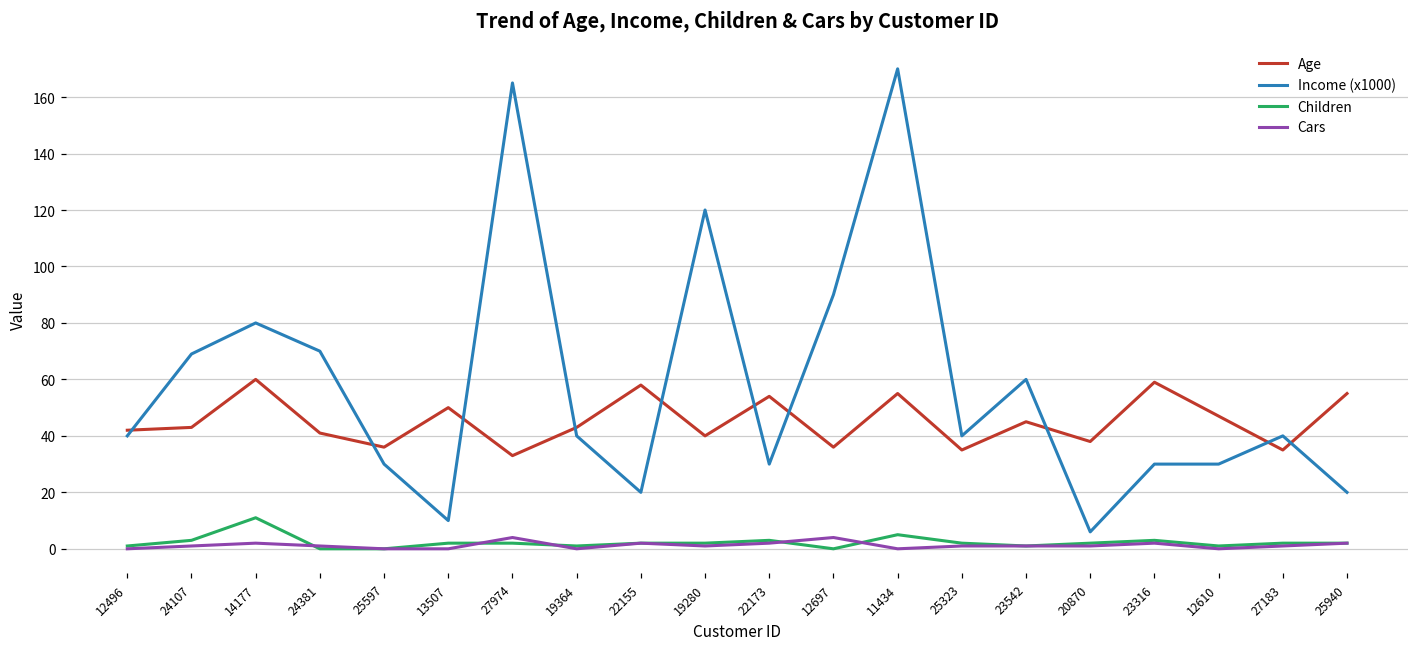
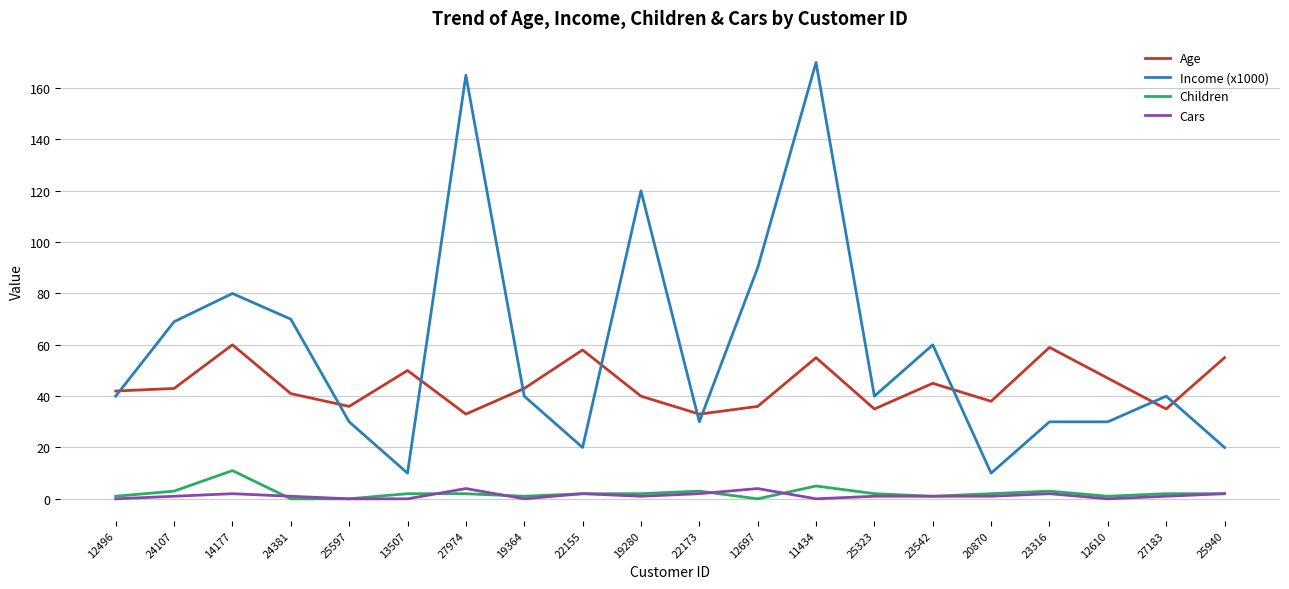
Age, 22173: 54 -> 33
Income (x1000), 20870: 6 -> 10
